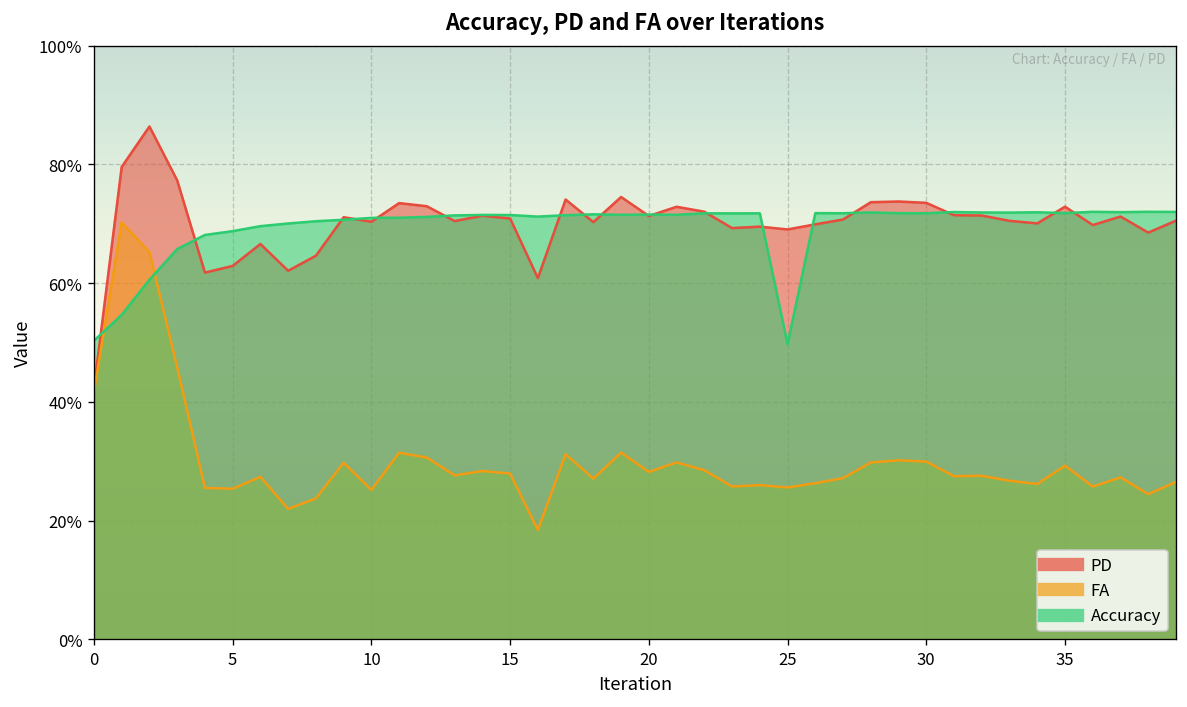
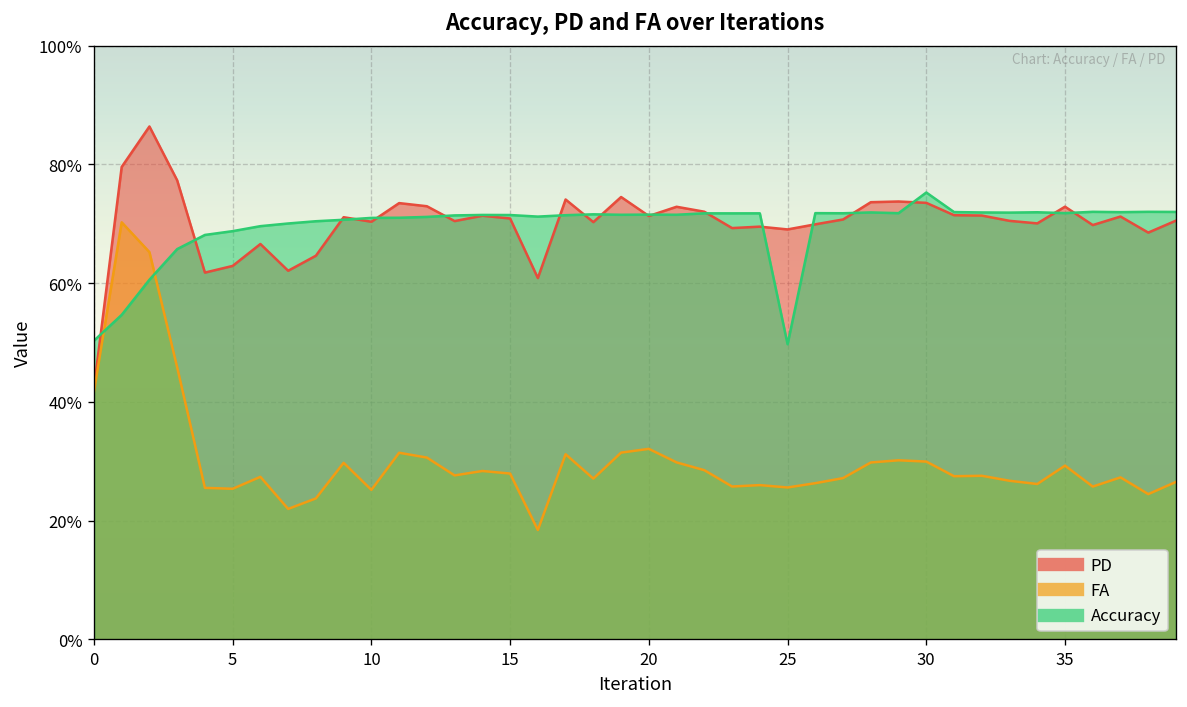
FA, 20: 28% -> 32%
Accuracy, 30: 72% -> 75%
